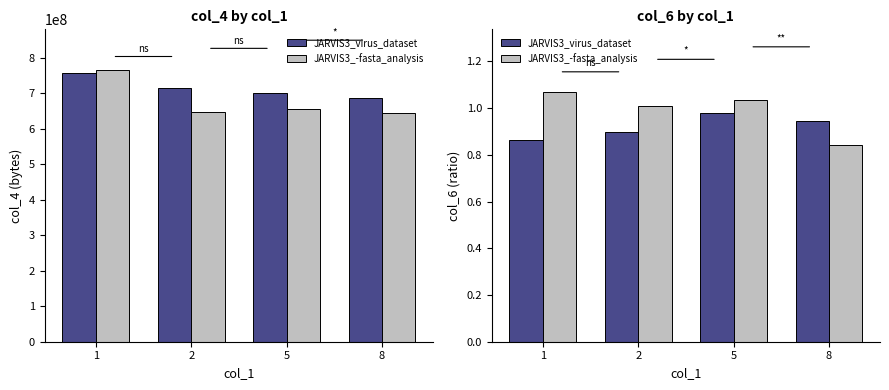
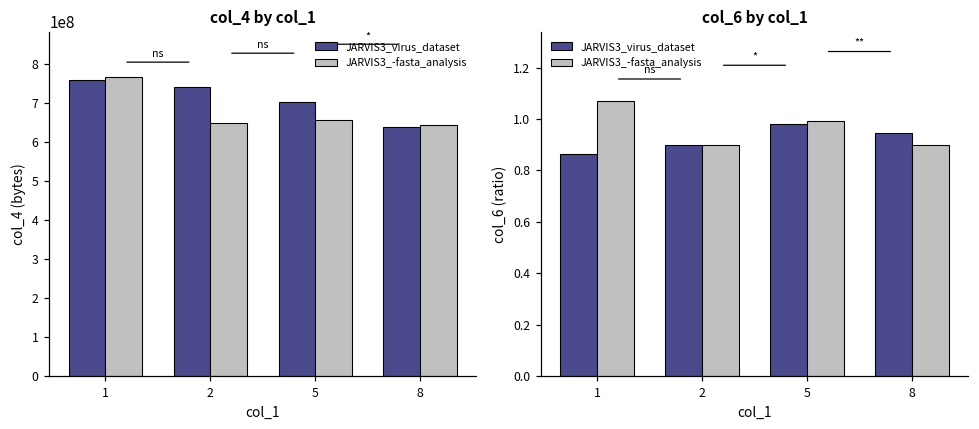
col_4 by col_1, JARVIS3_virus_dataset, 2: 720000000 -> 740000000
col_4 by col_1, JARVIS3_virus_dataset, 8: 690000000 -> 640000000
col_6 by col_1, JARVIS3_-fasta_analysis, 2: 1.01 -> 0.90
col_6 by col_1, JARVIS3_-fasta_analysis, 5: 1.04 -> 0.99
col_6 by col_1, JARVIS3_-fasta_analysis, 8: 0.84 -> 0.90
